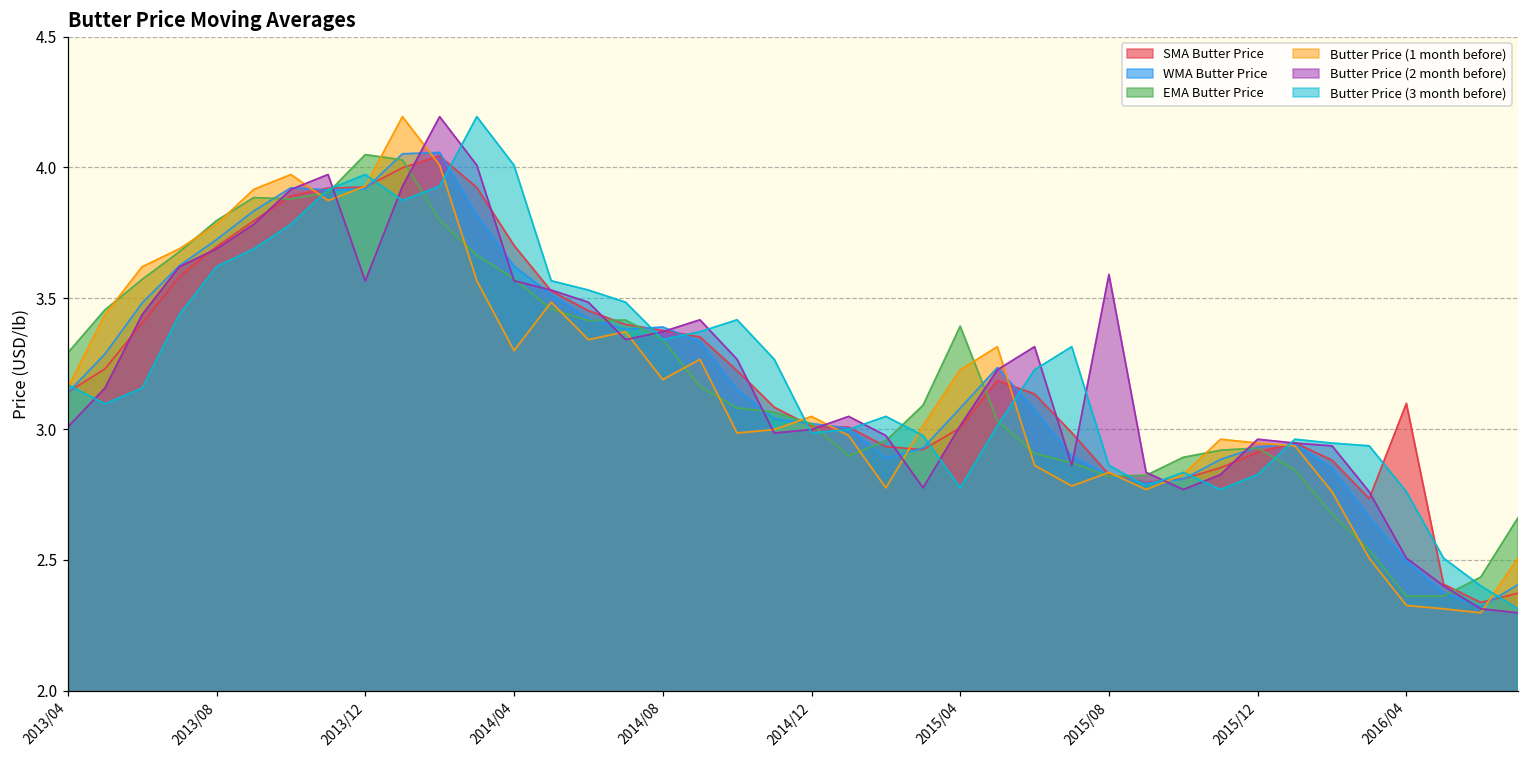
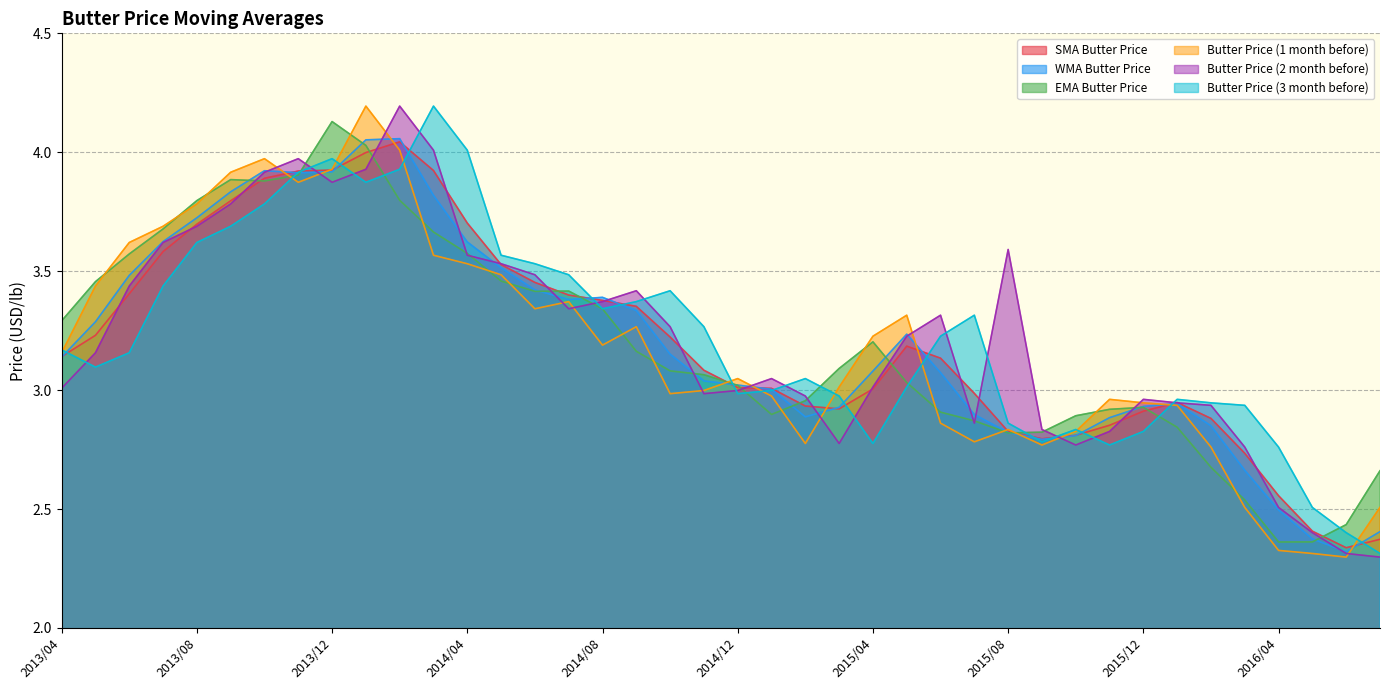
EMA Butter Price, 2013/12: 4.05 -> 4.13
Butter Price (2 month before), 2013/12: 3.57 -> 3.87
Butter Price (1 month before), 2014/04: 3.30 -> 3.53
EMA Butter Price, 2015/04: 3.39 -> 3.20
SMA Butter Price, 2016/04: 3.10 -> 2.56
